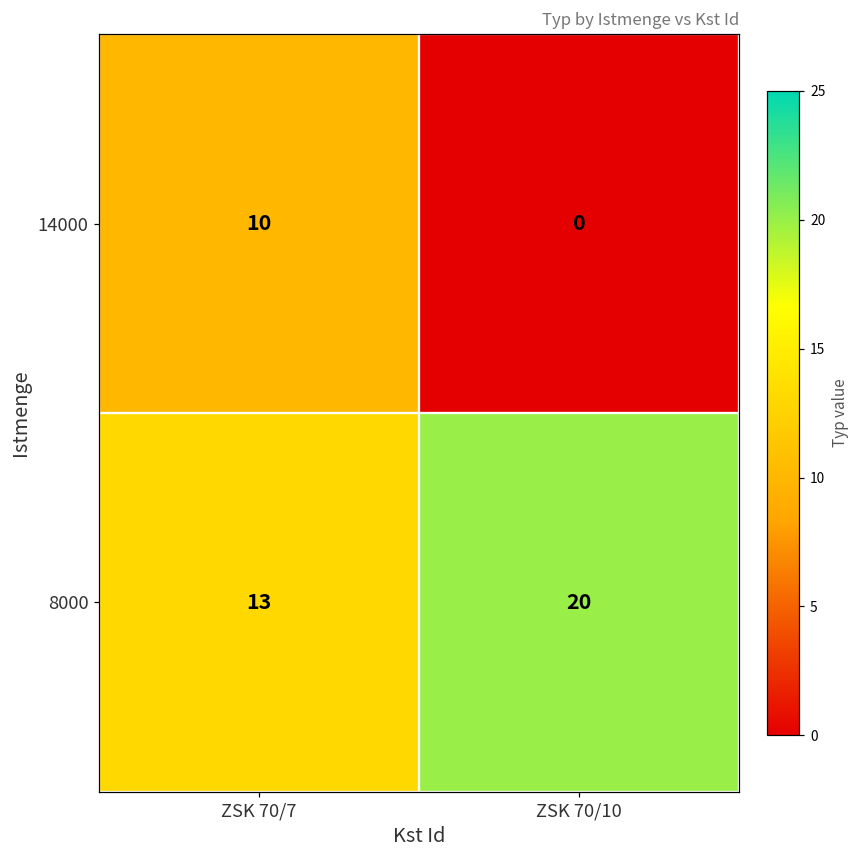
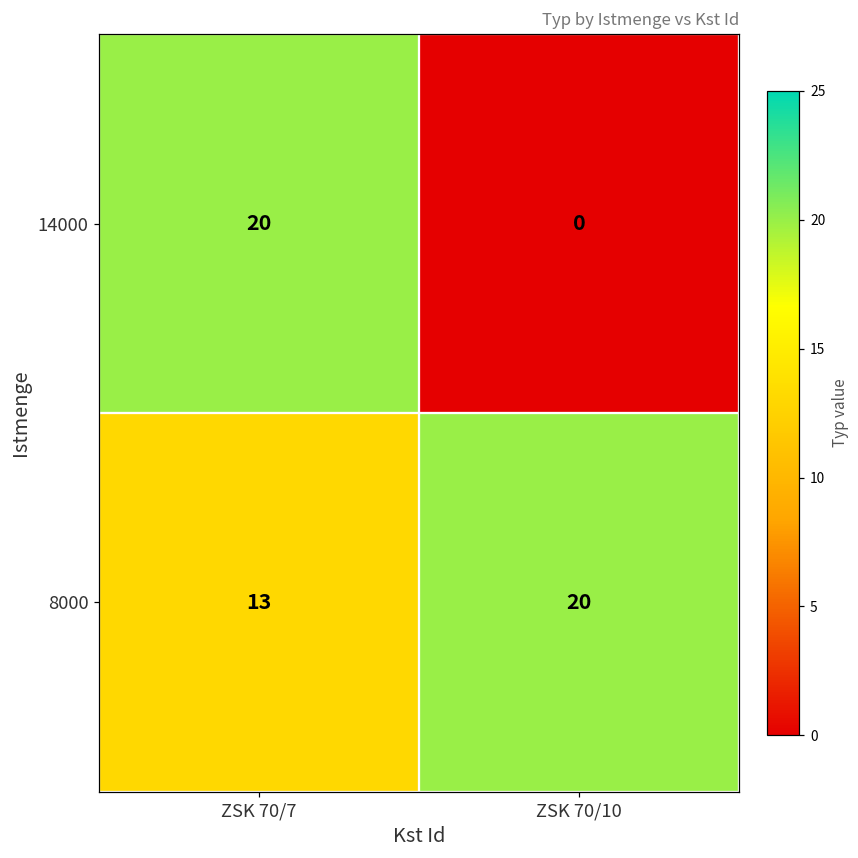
14000, ZSK 70/7: 10 -> 20
